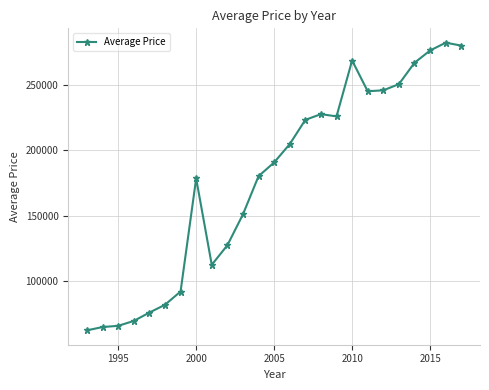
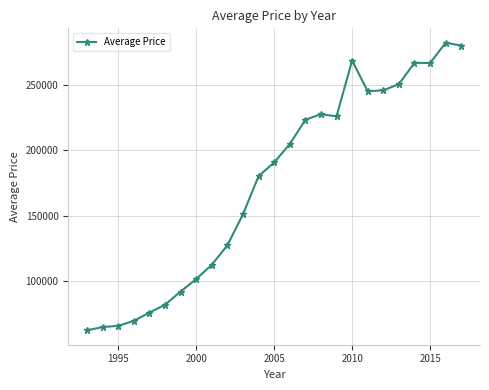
2000: 178000 -> 101000
2015: 277000 -> 267000
